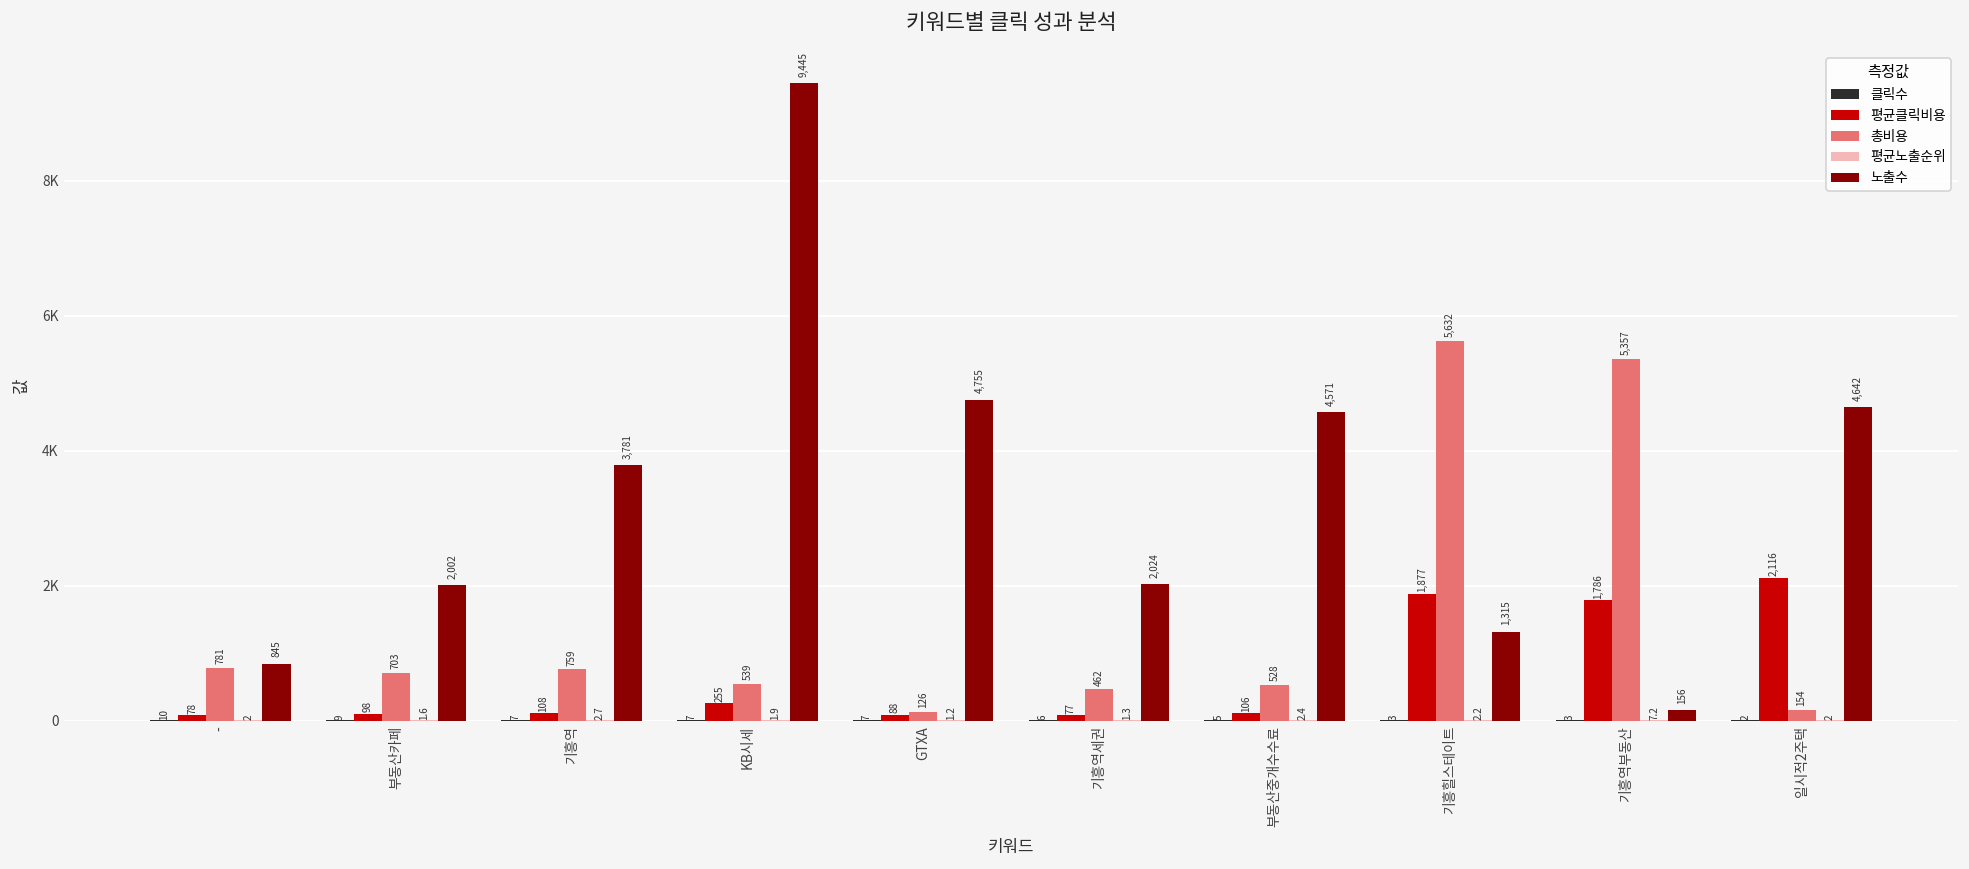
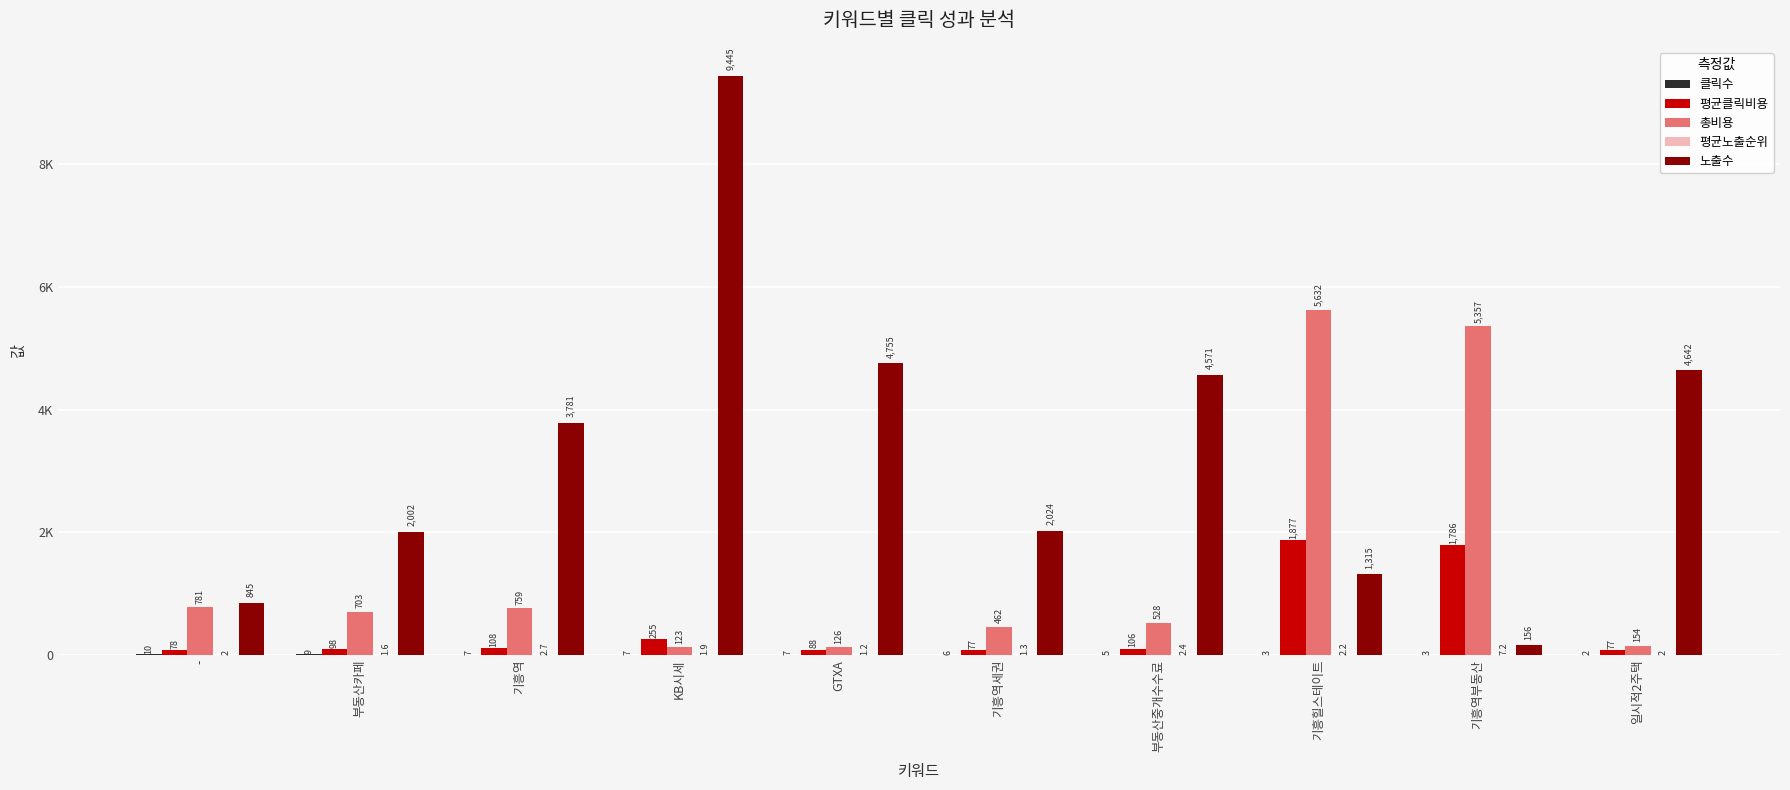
총비용, KB시세: 539 -> 123
평균클릭비용, 일시적2주택: 2,116 -> 77
